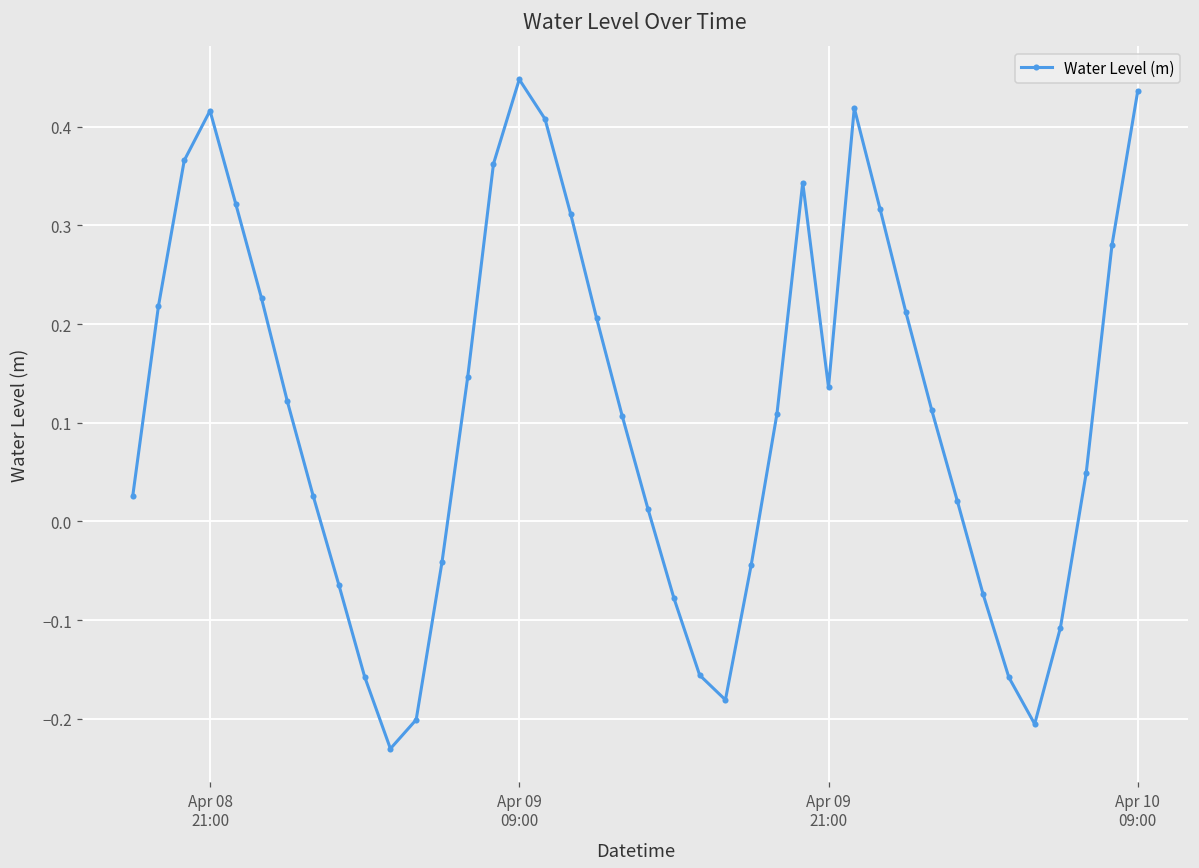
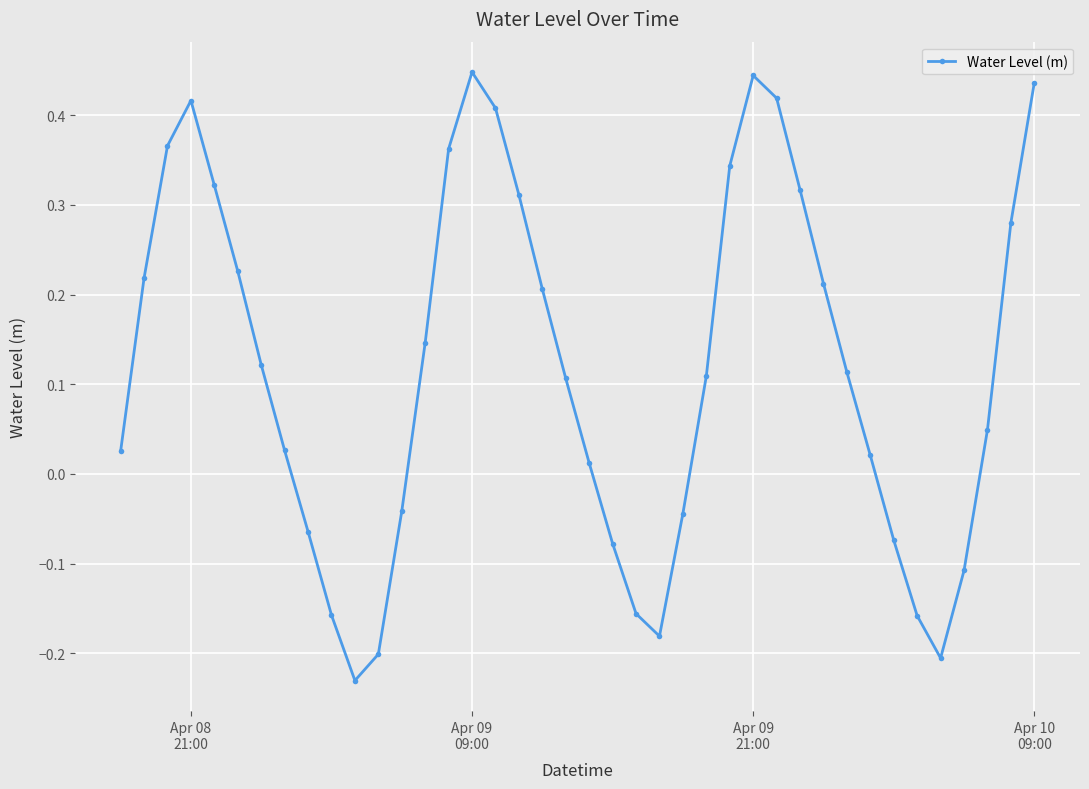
Apr 09 21:00: 0.14 -> 0.44
